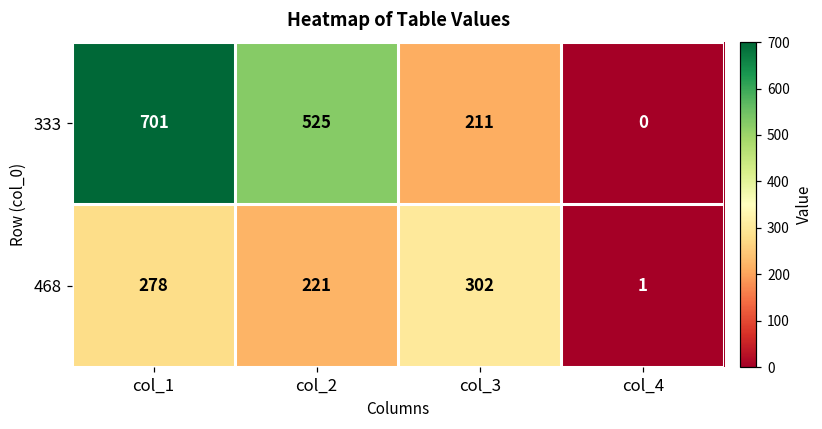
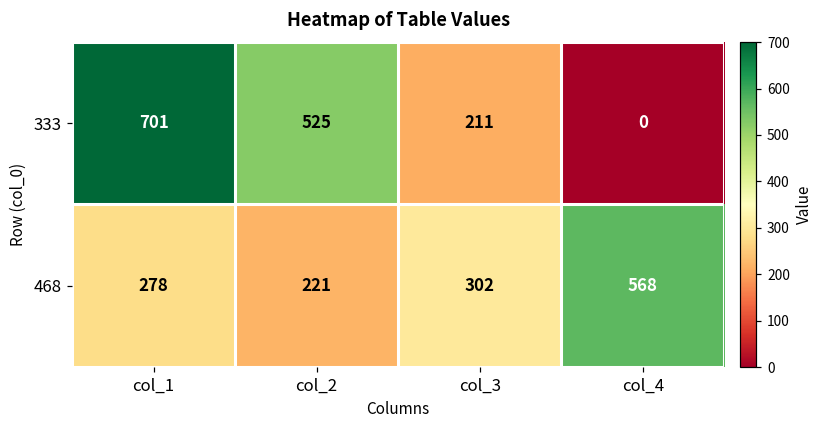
468, col_4: 1 -> 568
